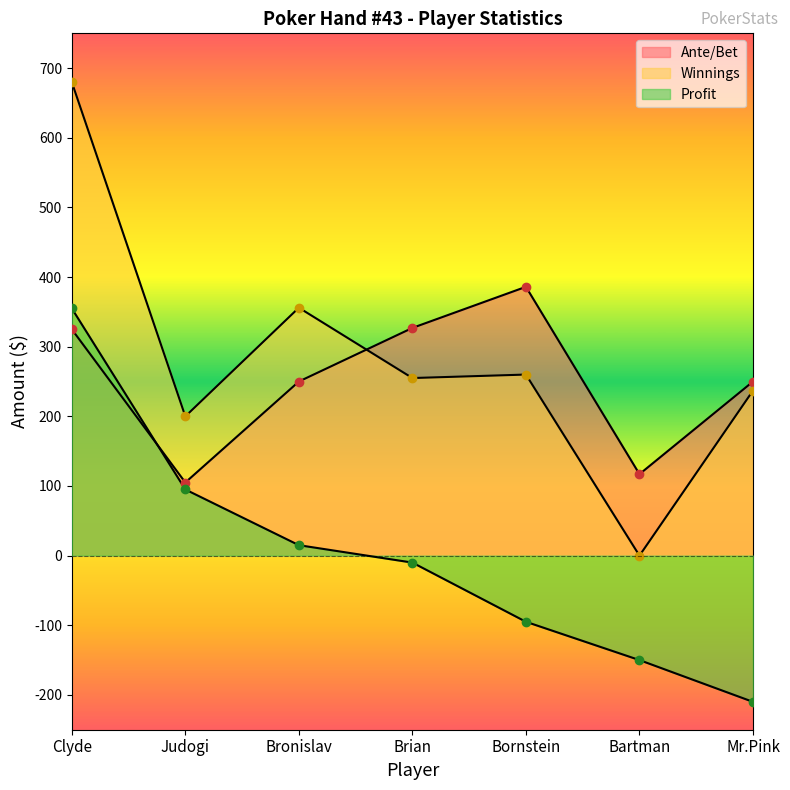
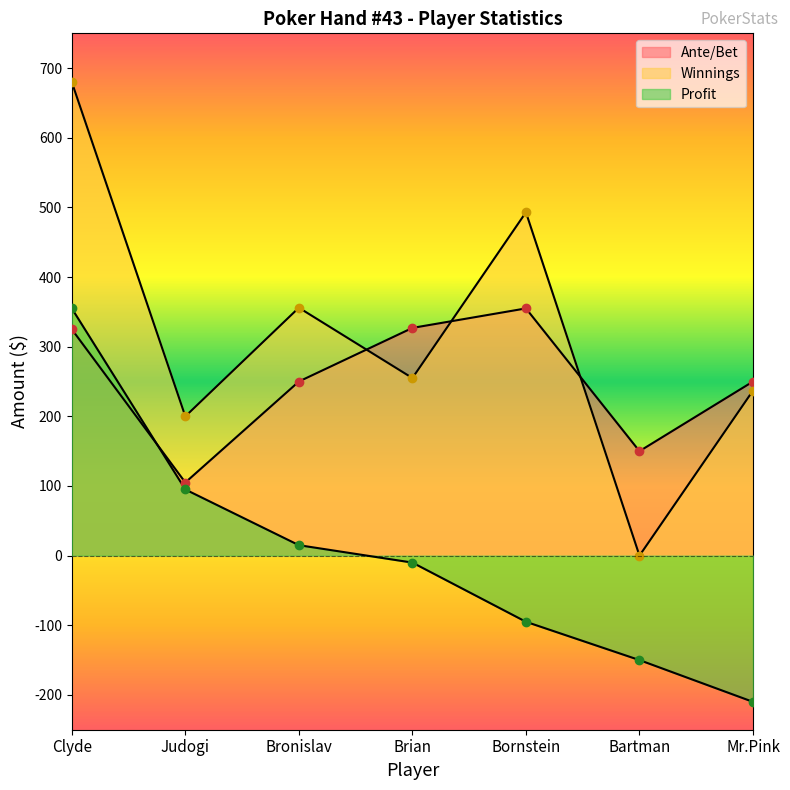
Ante/Bet, Bornstein: 390 -> 360
Winnings, Bornstein: 260 -> 490
Ante/Bet, Bartman: 120 -> 150
